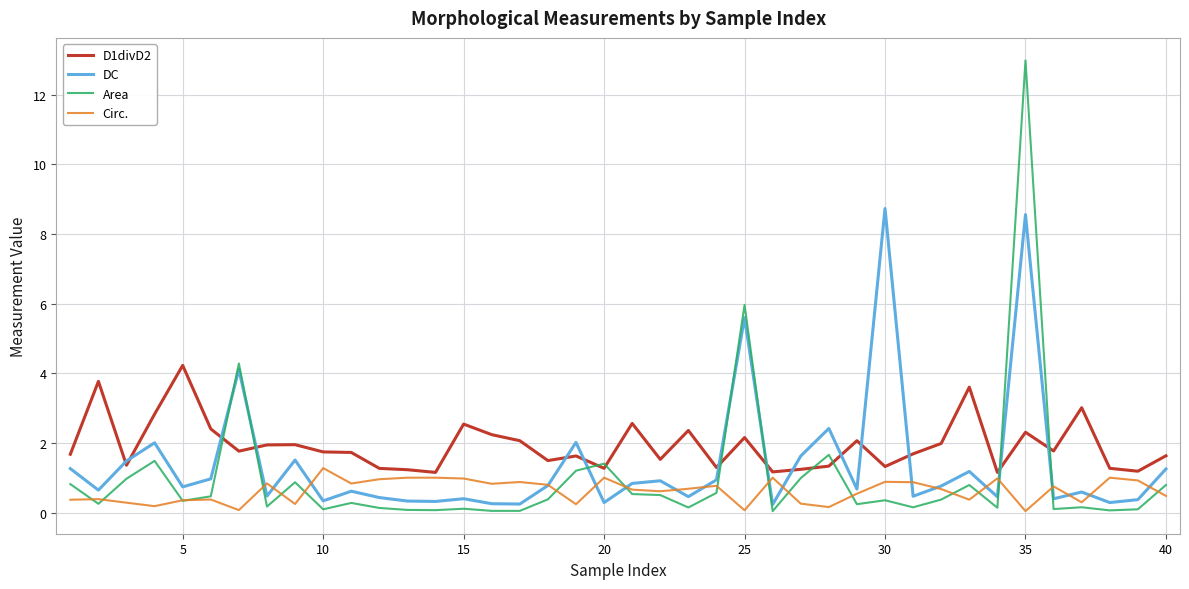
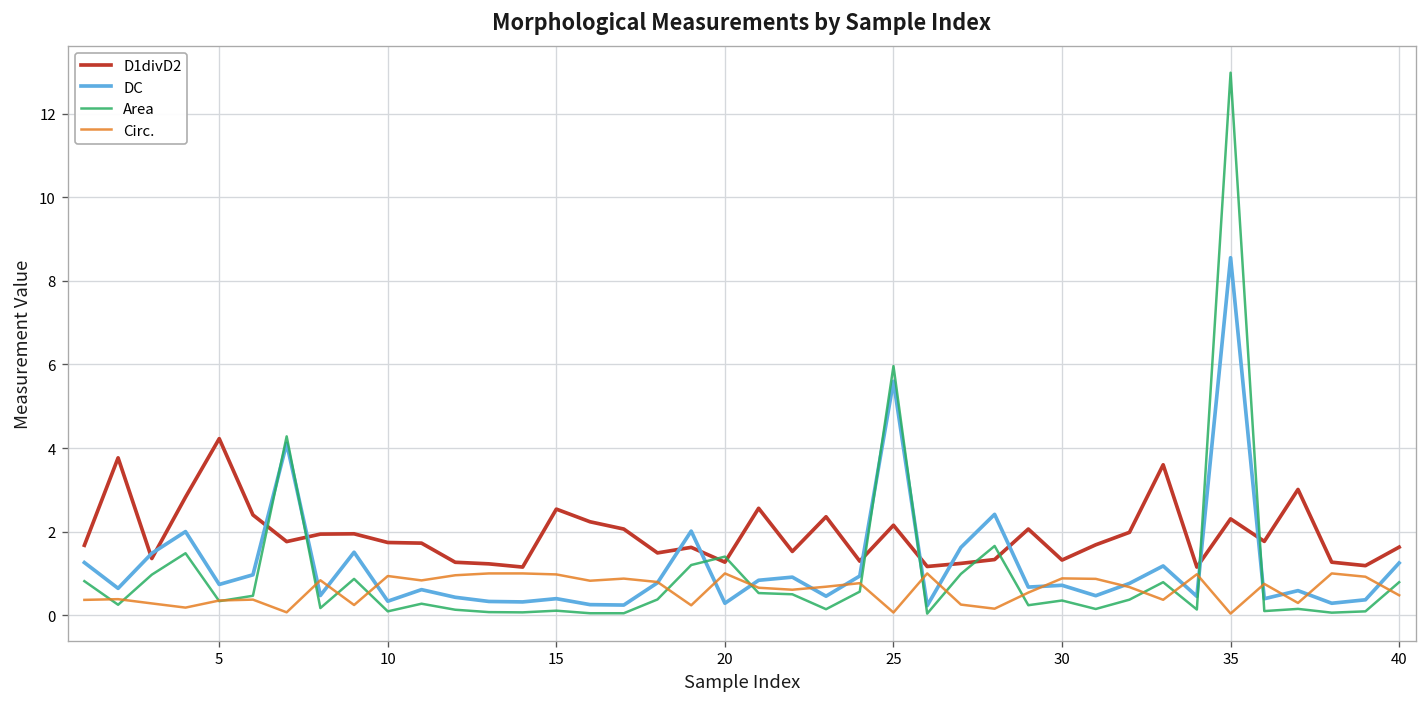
Circ., 10: 1.3 -> 0.9
DC, 30: 8.7 -> 0.7
